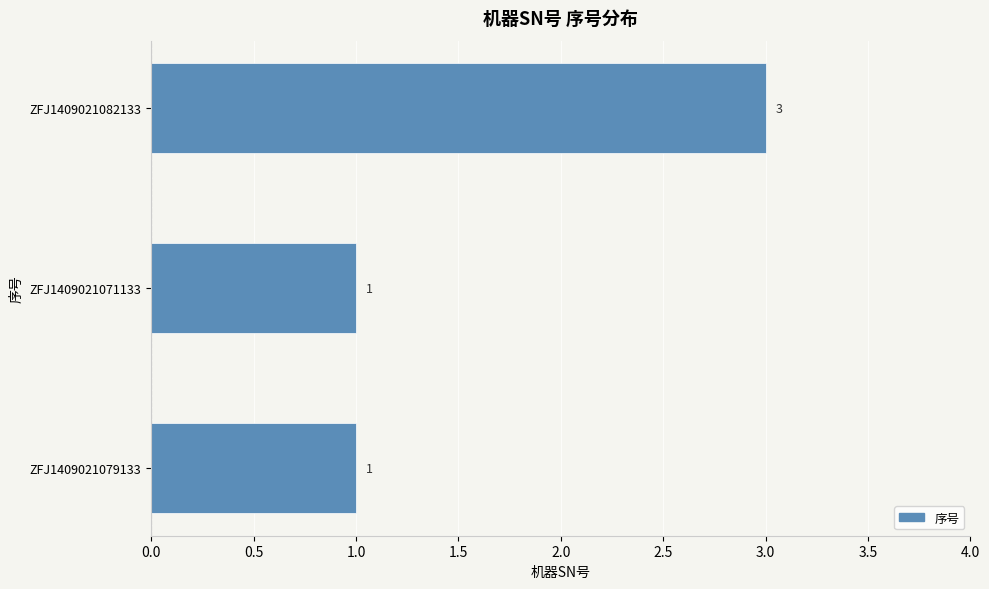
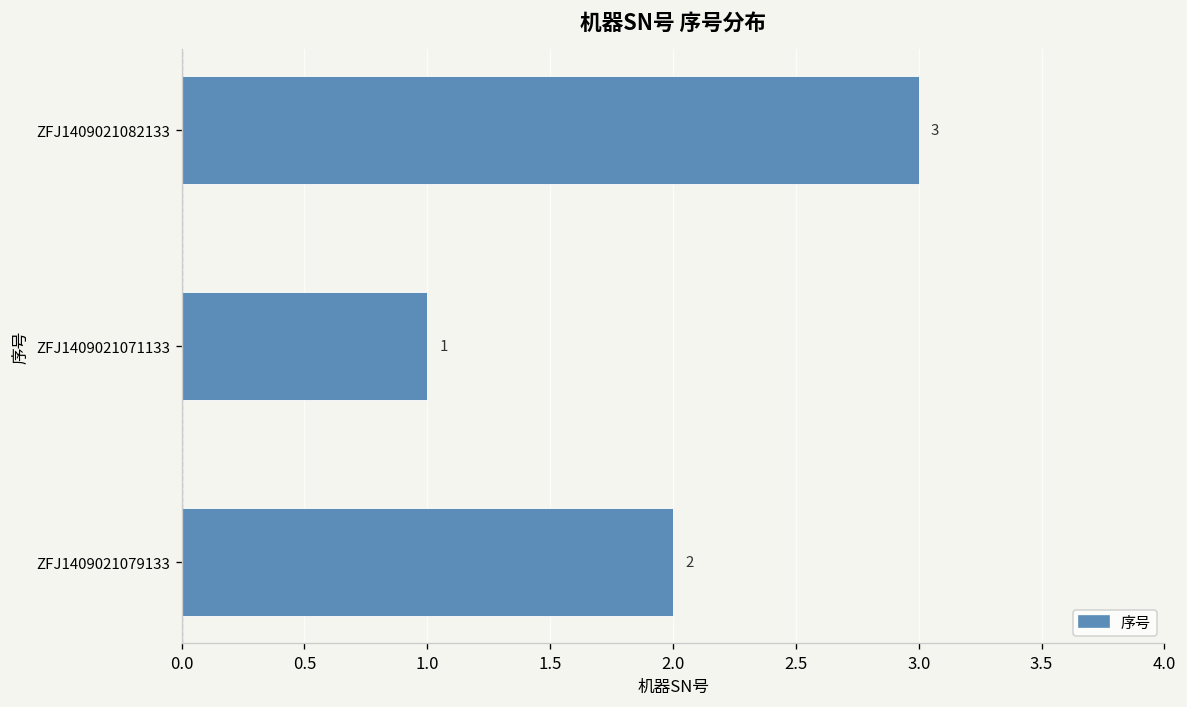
ZFJ1409021079133: 1 -> 2
